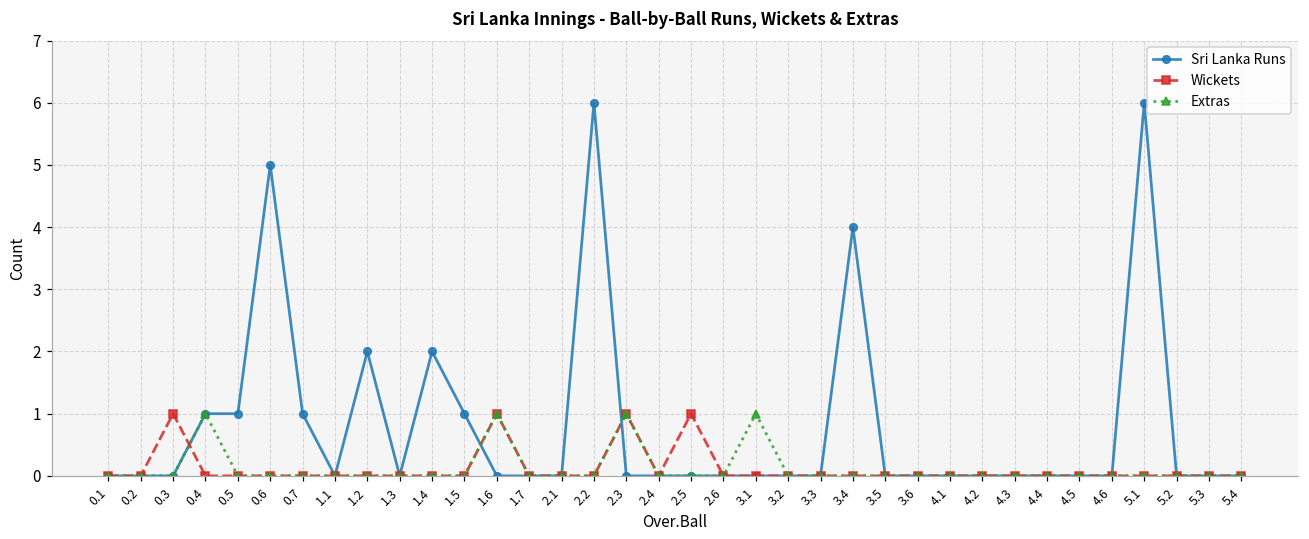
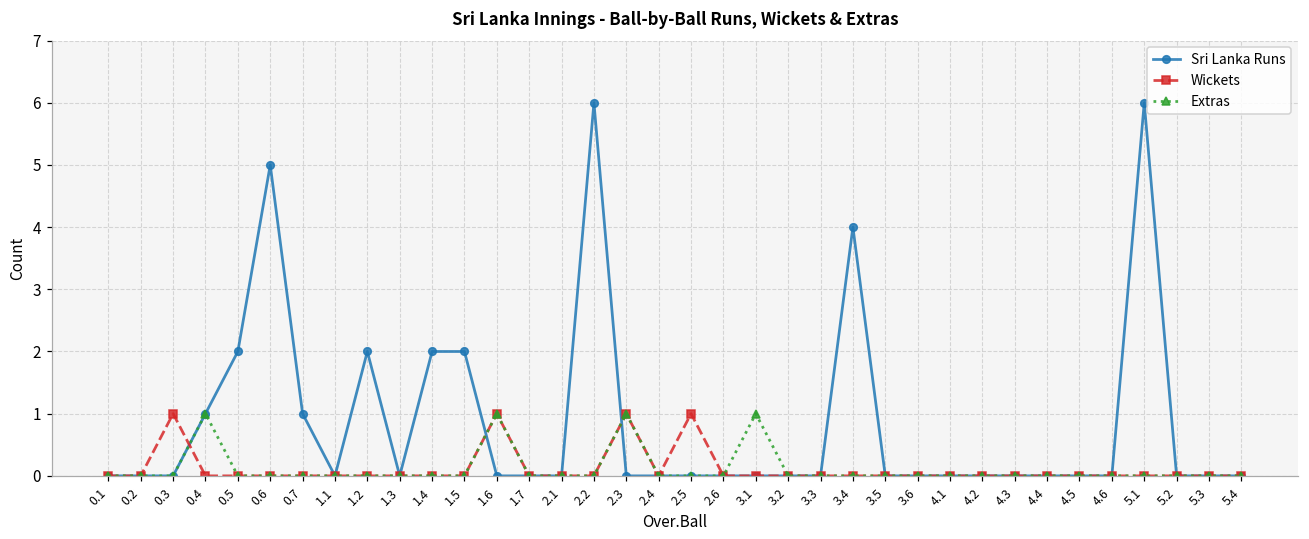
Sri Lanka Runs, 0.5: 1 -> 2
Sri Lanka Runs, 1.5: 1 -> 2
